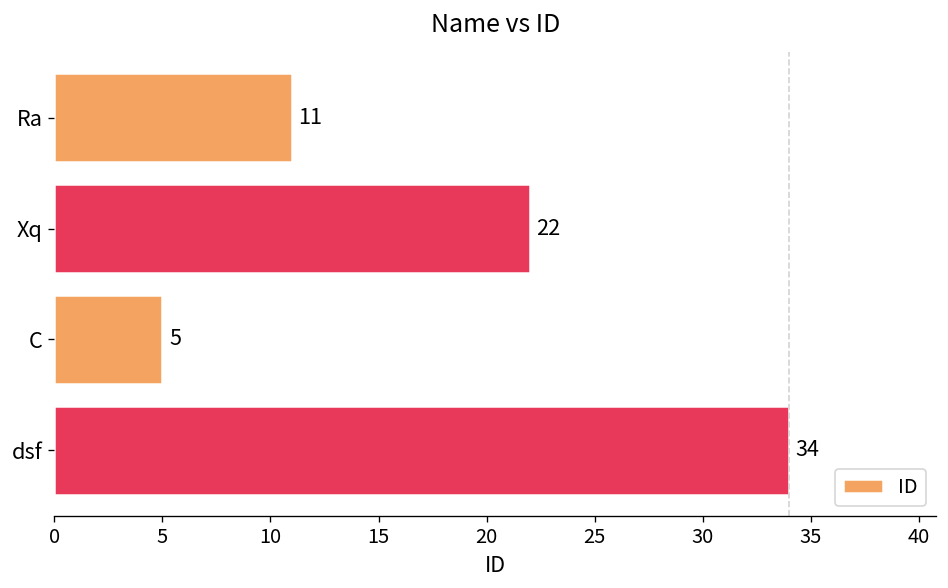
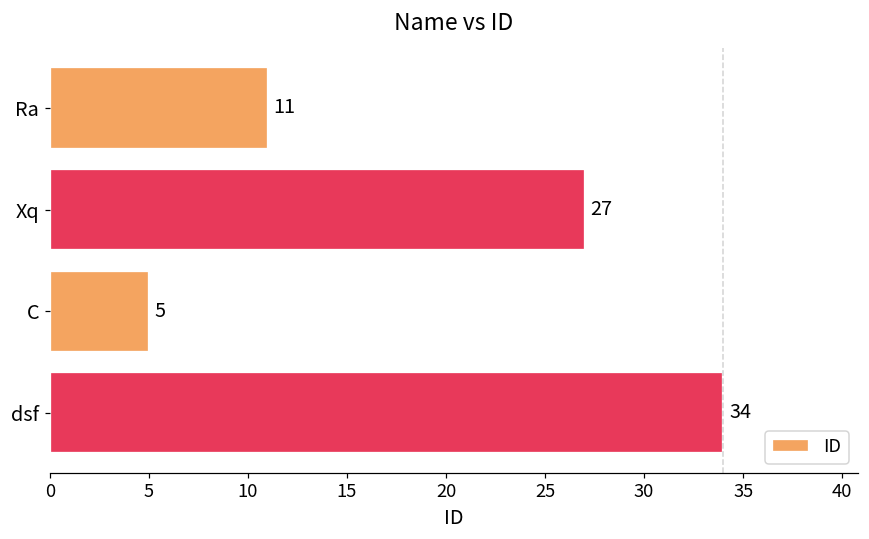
Xq: 22 -> 27
